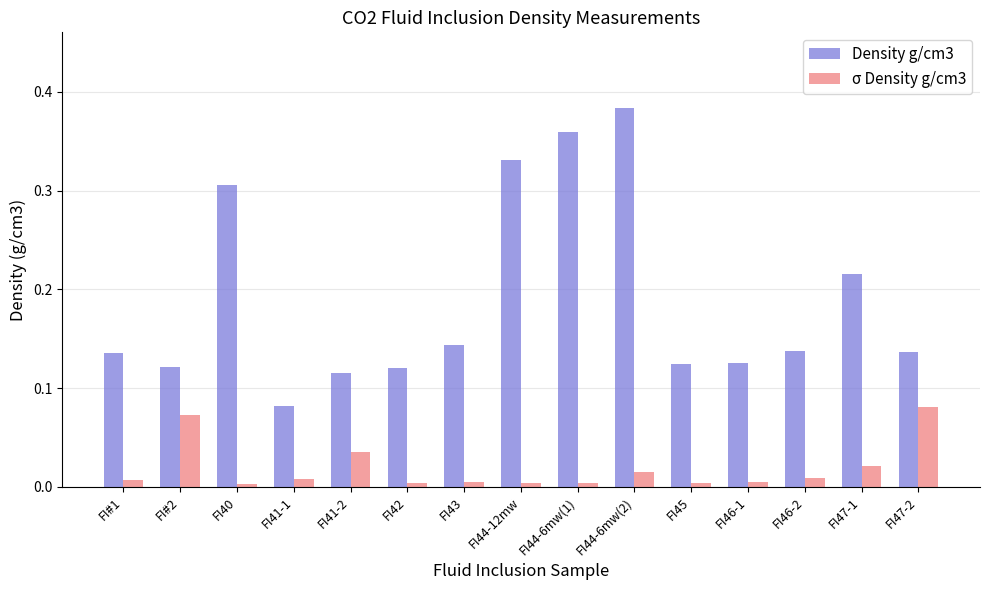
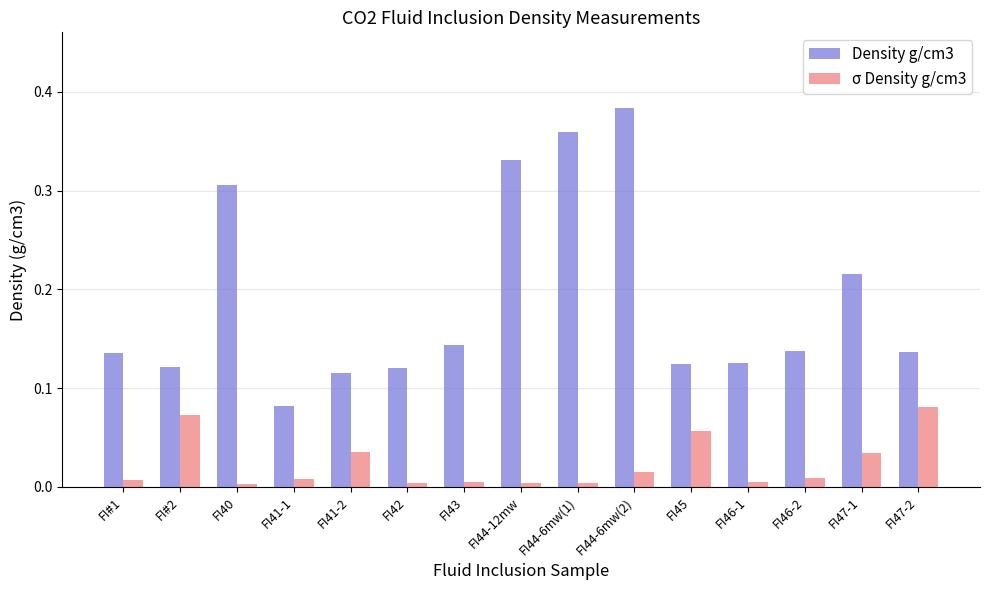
σ Density g/cm3, FI45: 0.00 -> 0.06
σ Density g/cm3, FI47-1: 0.02 -> 0.03
